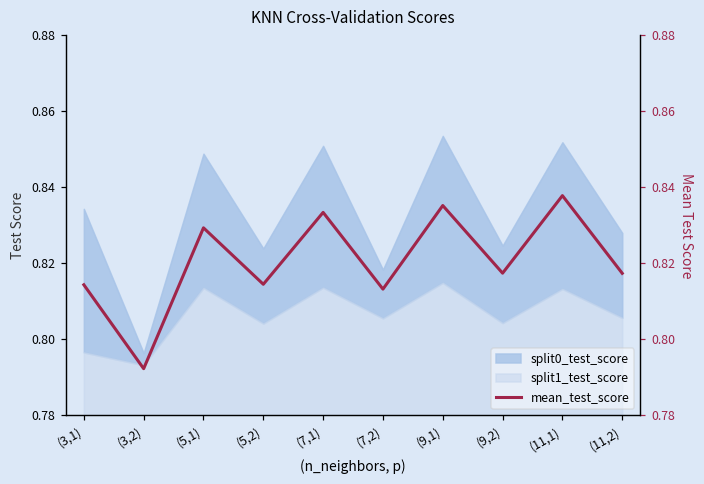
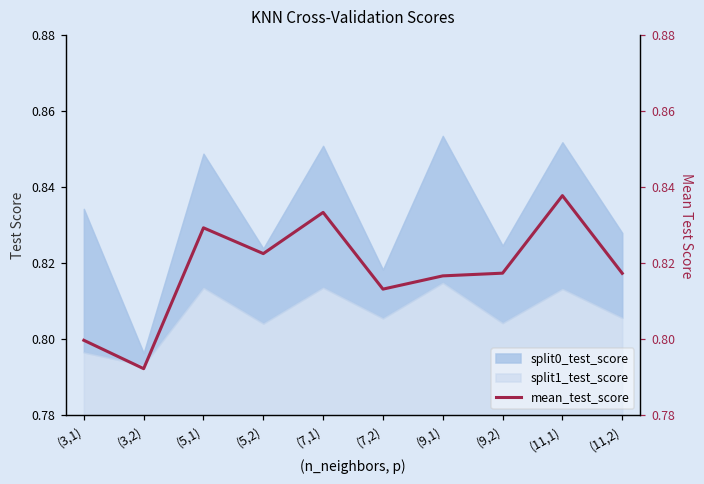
mean_test_score, (3,1): 0.814 -> 0.800
mean_test_score, (5,2): 0.814 -> 0.823
mean_test_score, (9,1): 0.835 -> 0.817
